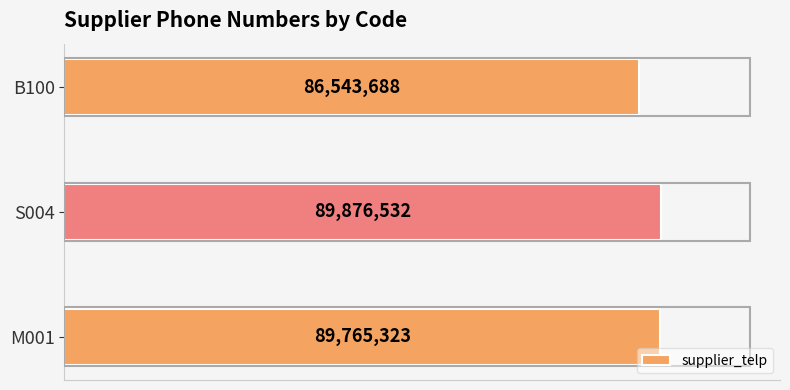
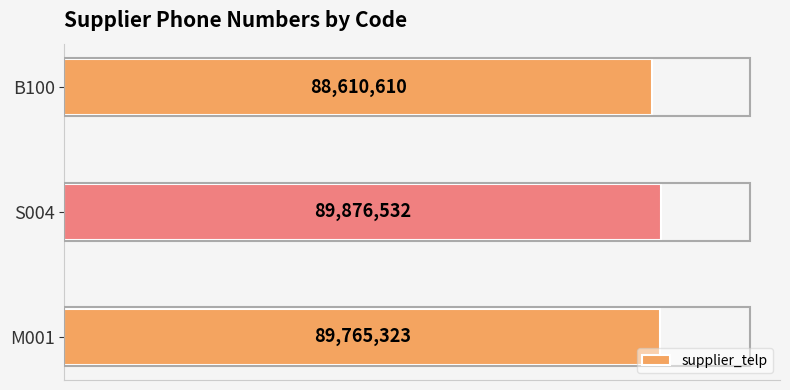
B100: 86,543,688 -> 88,610,610
